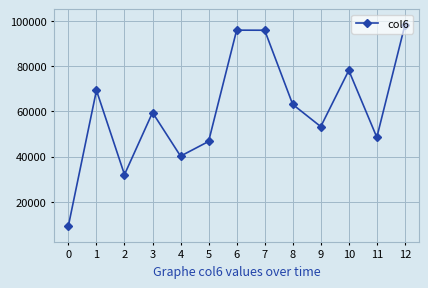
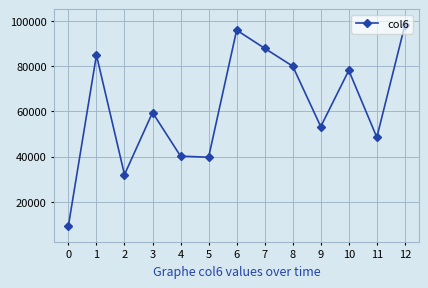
1: 69000 -> 85000
5: 47000 -> 40000
7: 96000 -> 88000
8: 63000 -> 80000
